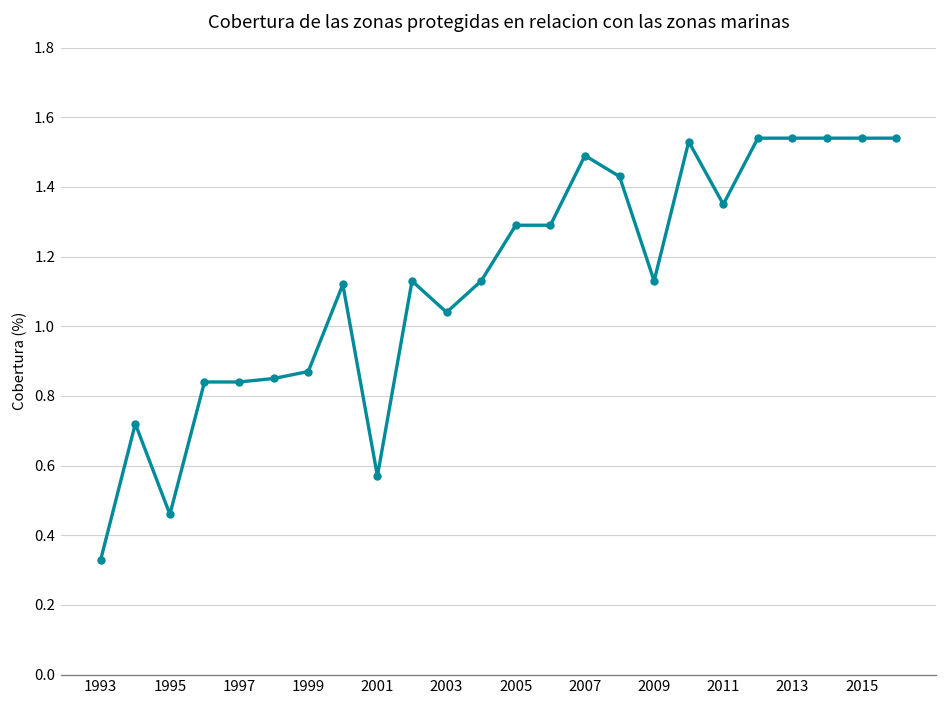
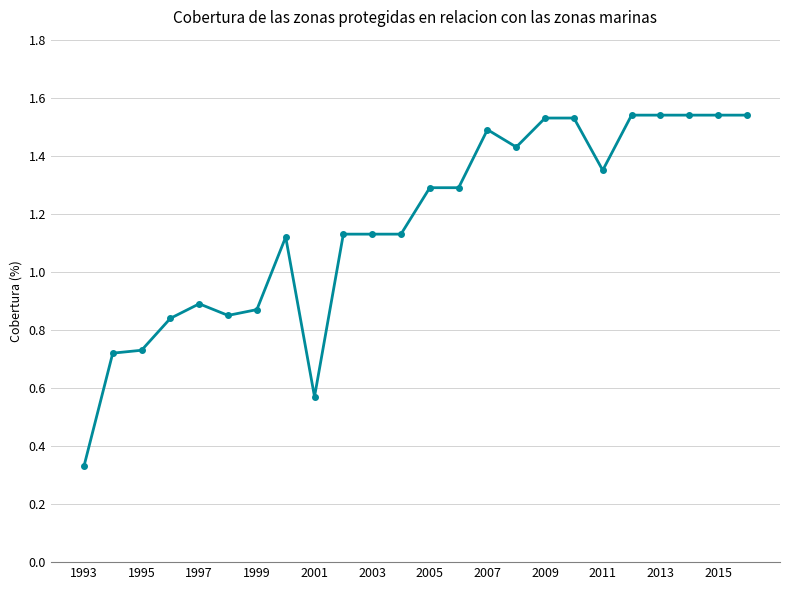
1995: 0.46 -> 0.73
1997: 0.84 -> 0.89
2003: 1.04 -> 1.13
2009: 1.13 -> 1.53
